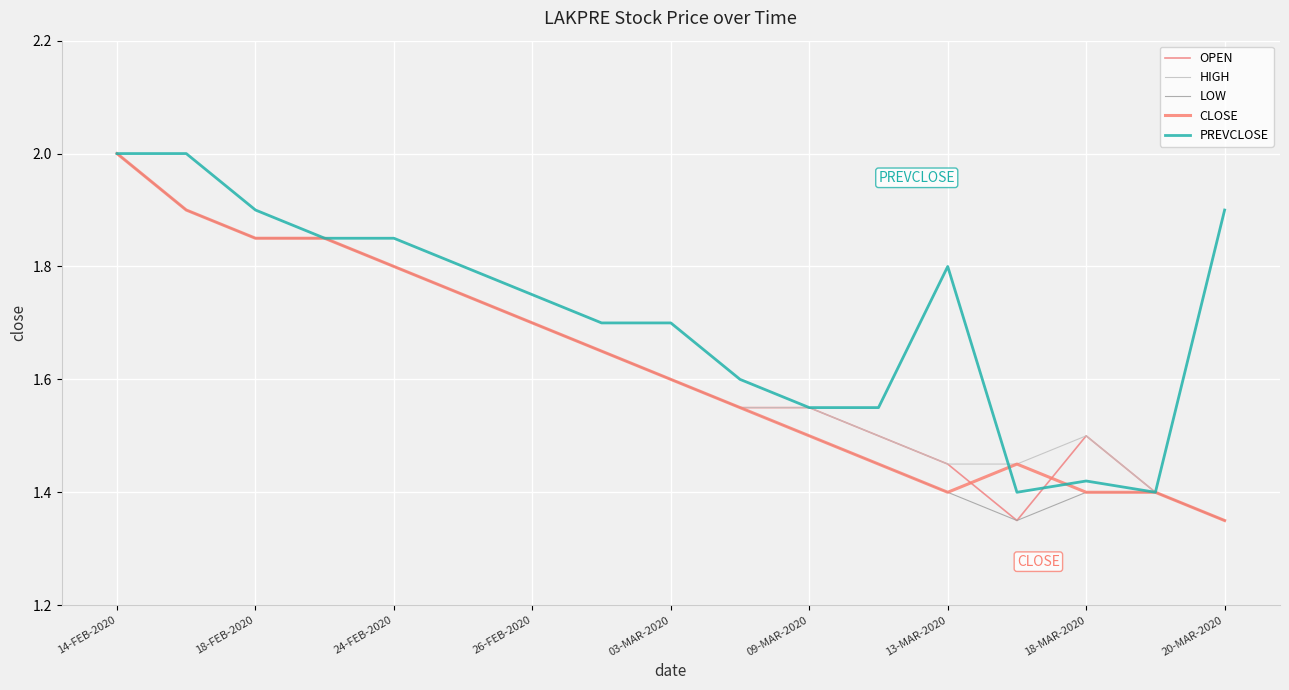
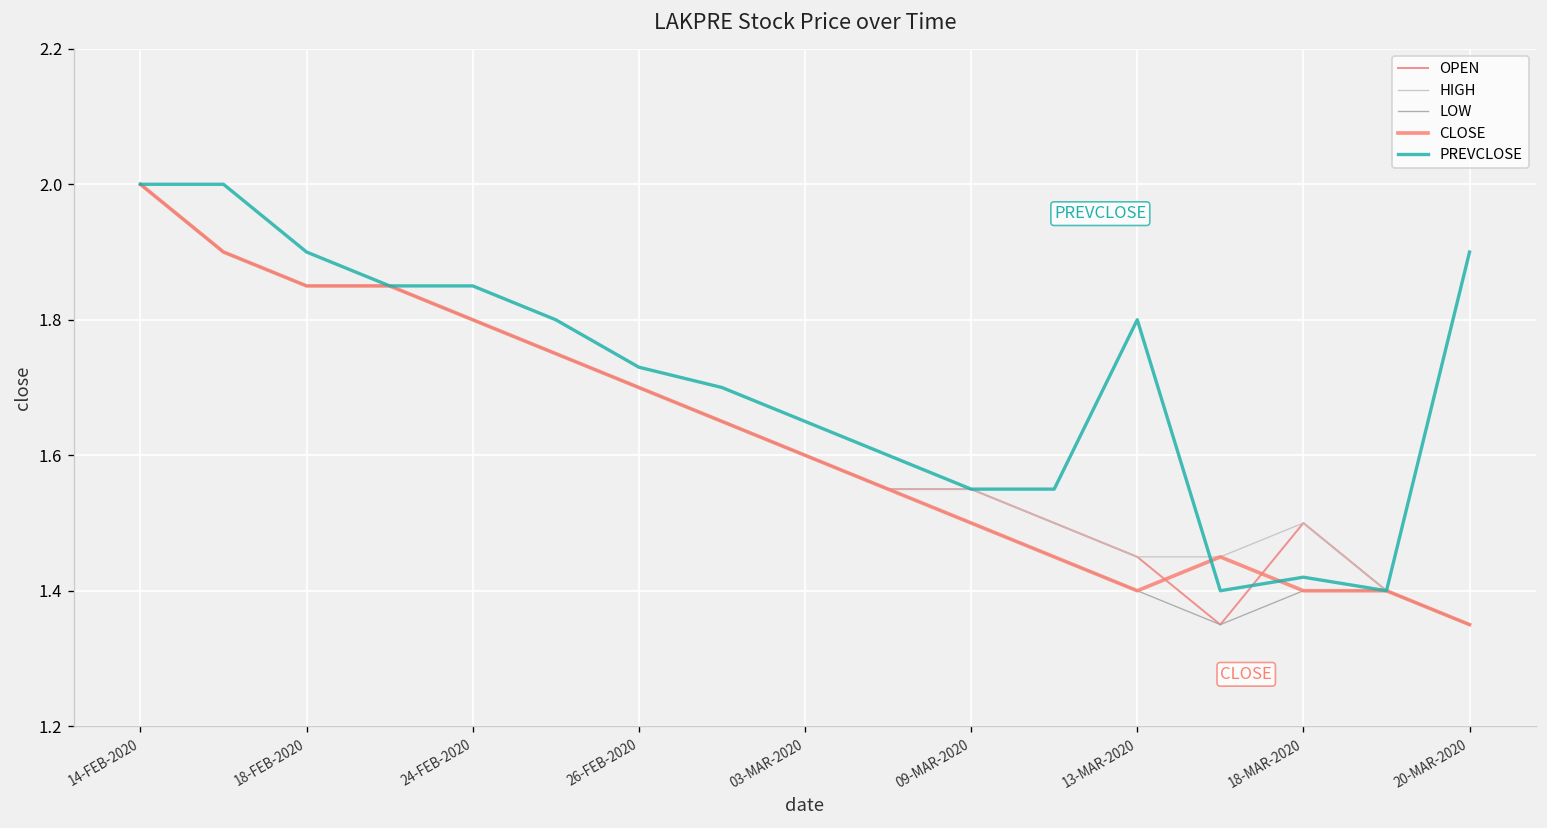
PREVCLOSE, 26-FEB-2020: 1.75 -> 1.73
PREVCLOSE, 03-MAR-2020: 1.70 -> 1.65
